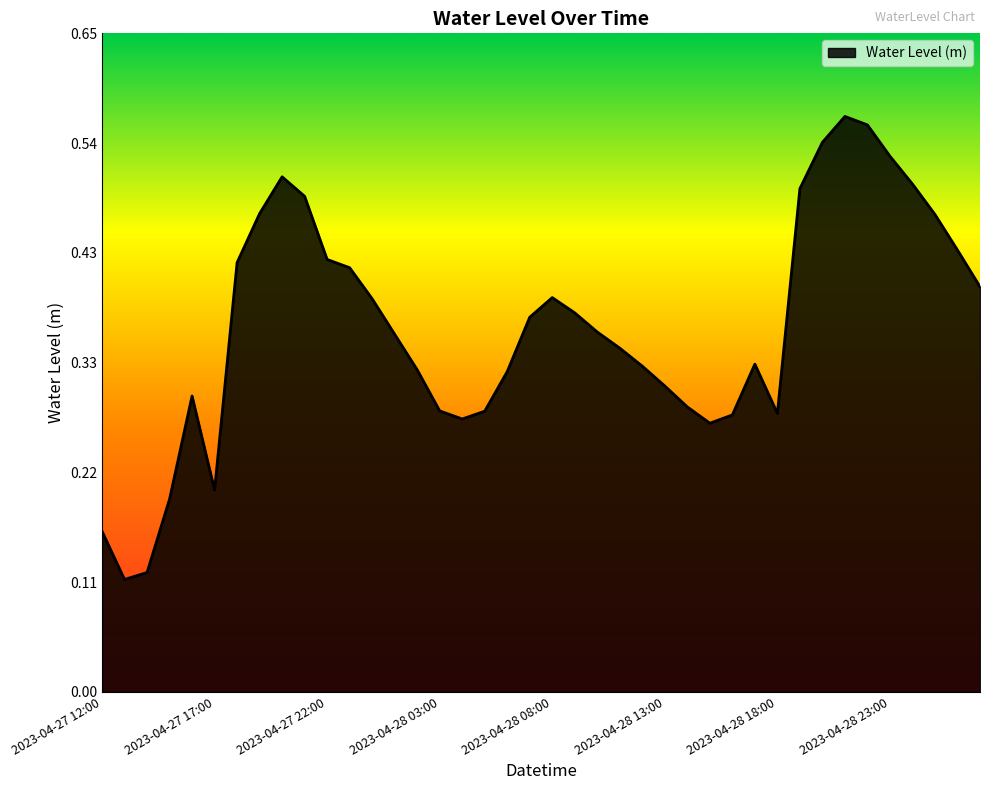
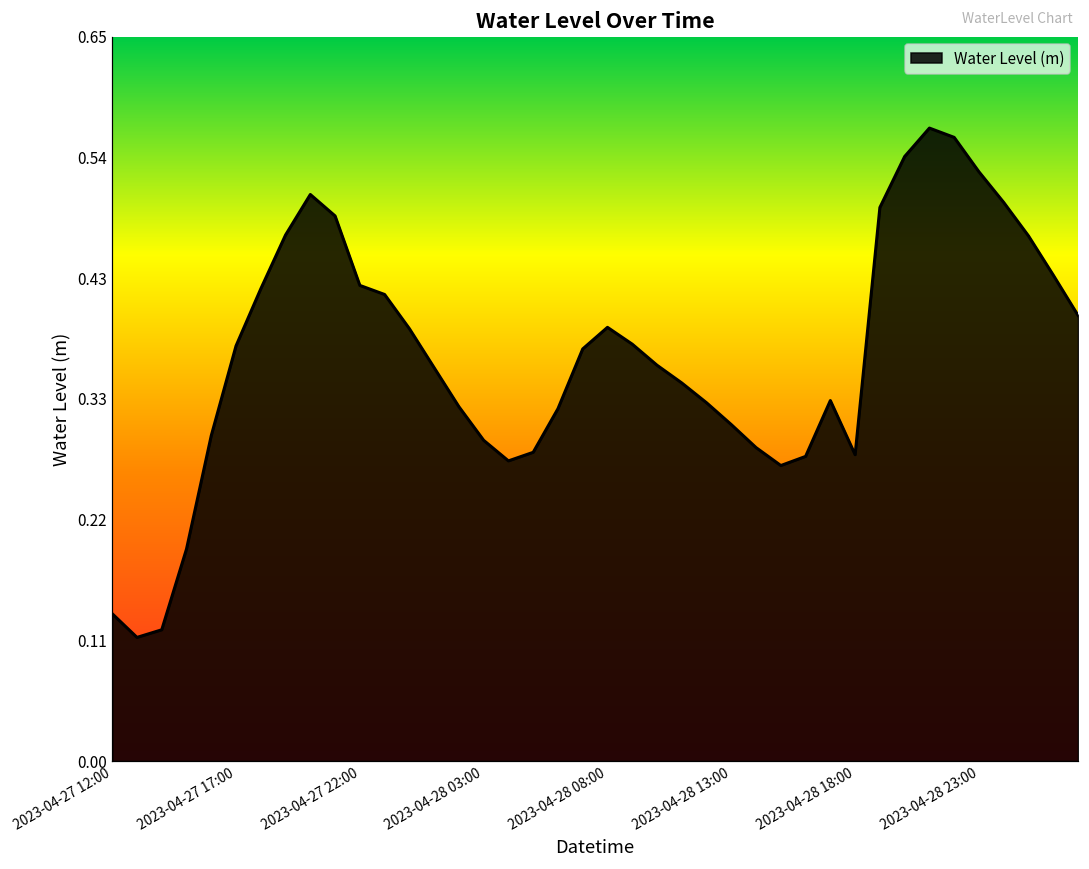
2023-04-27 12:00: 0.159 -> 0.132
2023-04-27 17:00: 0.199 -> 0.373
2023-04-28 03:00: 0.277 -> 0.288
